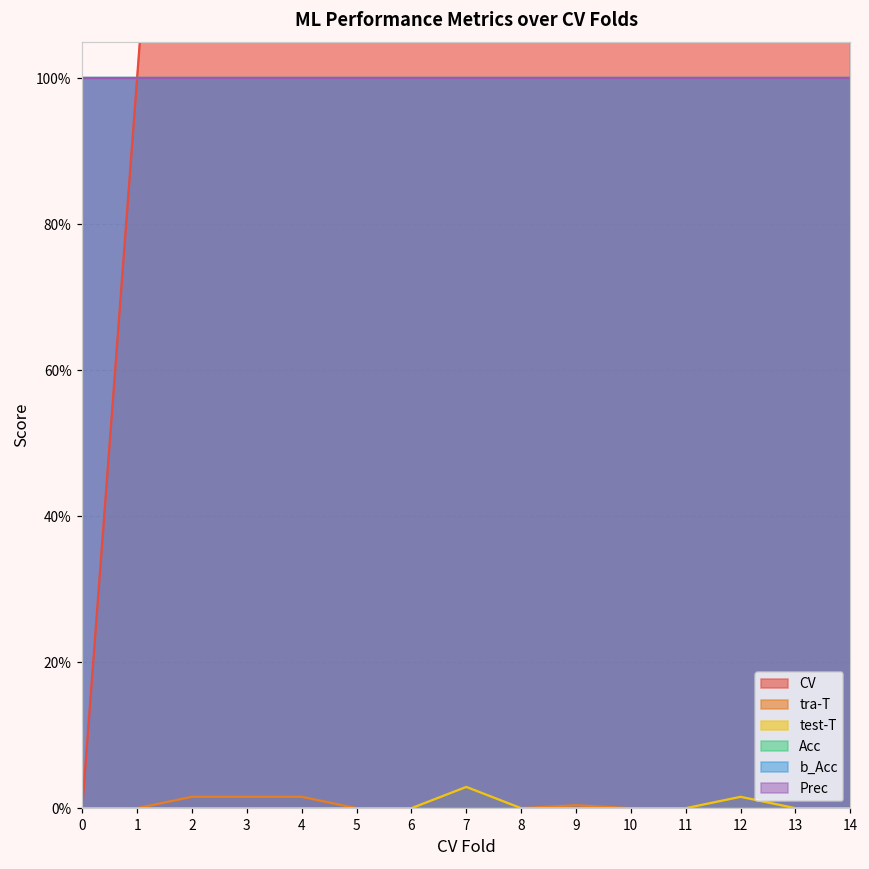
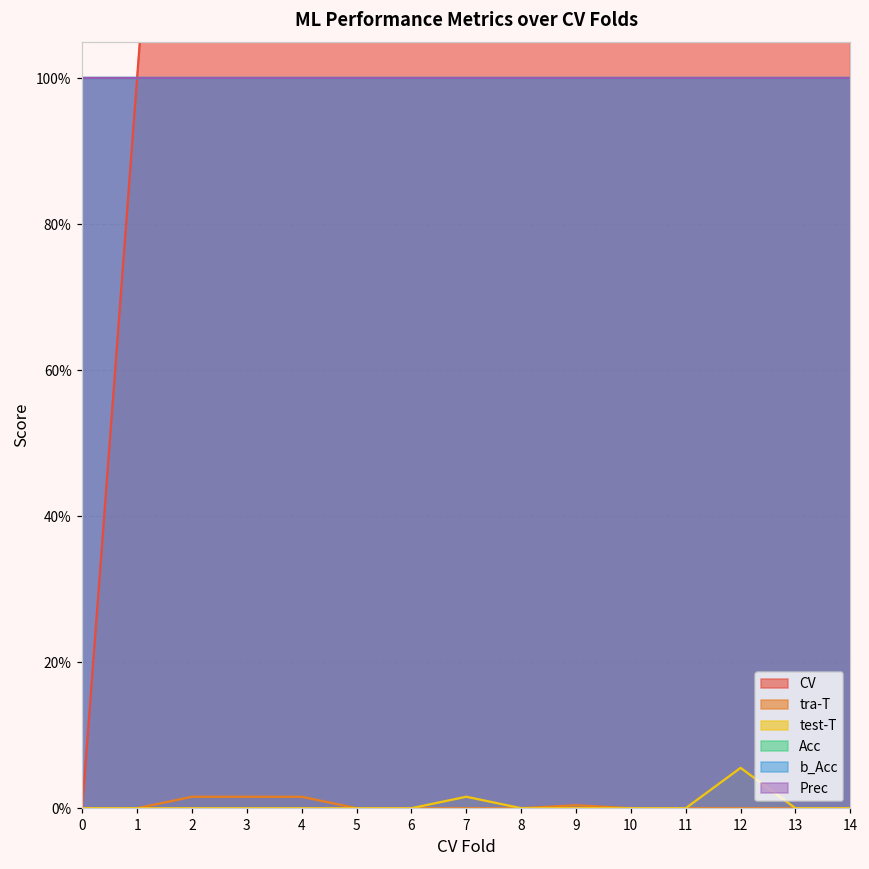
test-T, 7: 3% -> 2%
test-T, 12: 2% -> 6%
